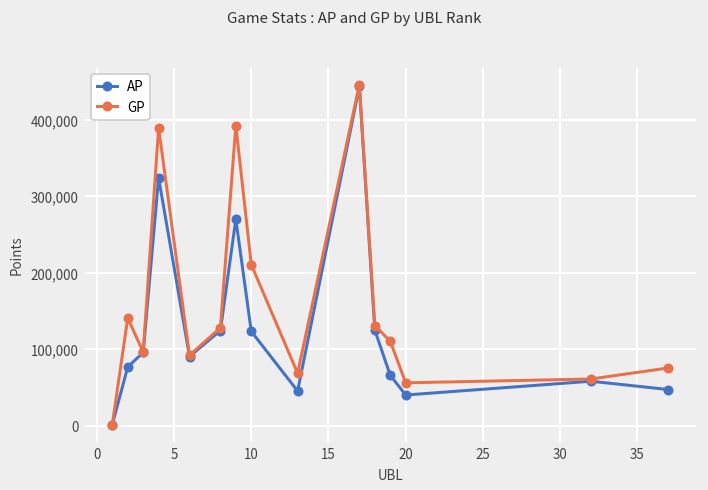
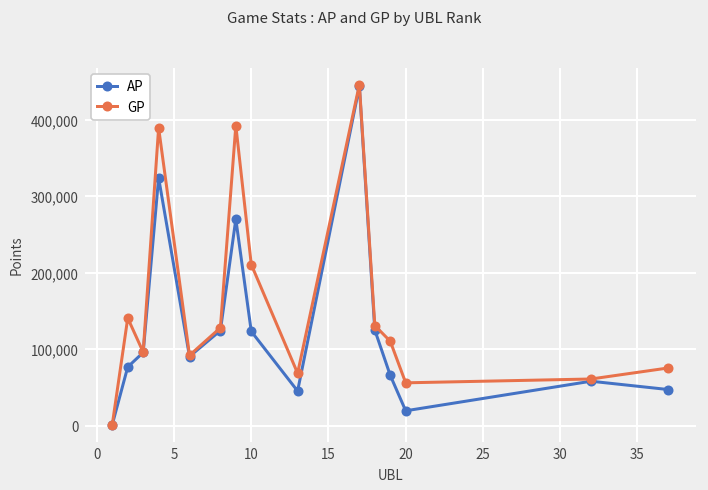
AP, 20: 40,000 -> 20,000
